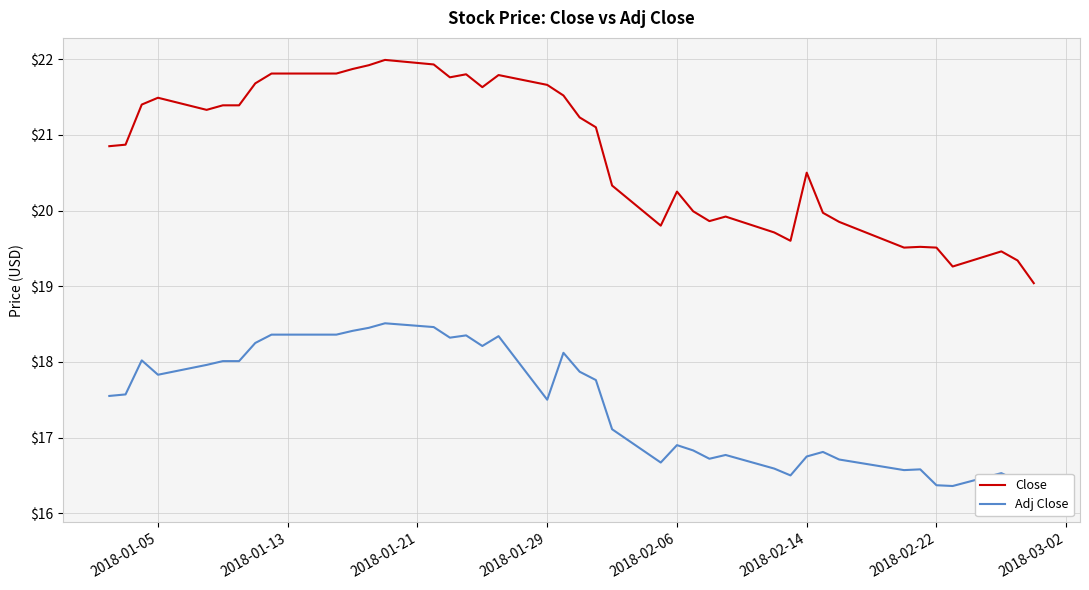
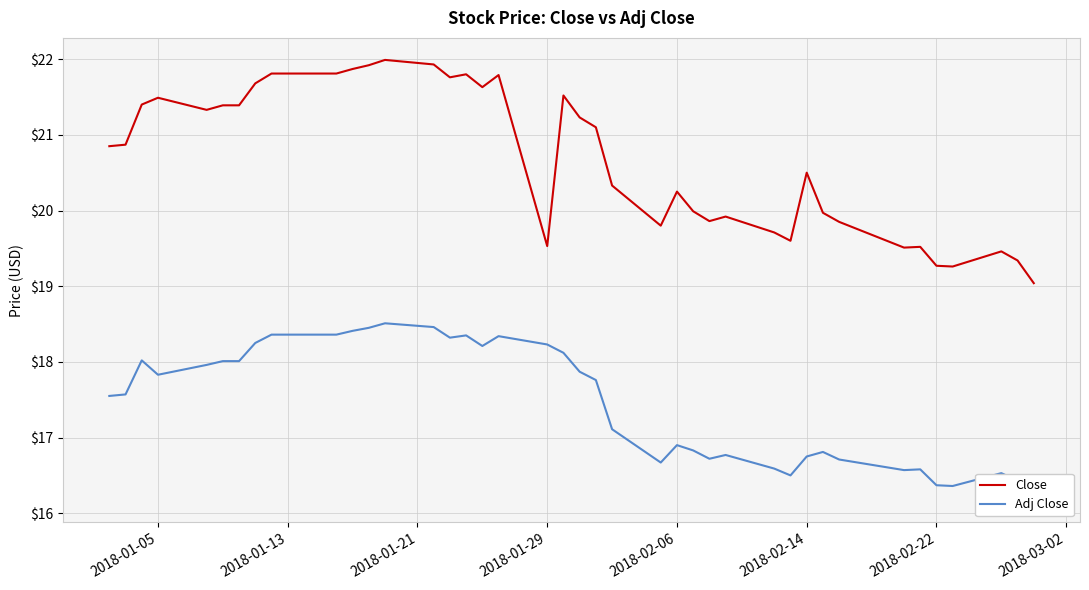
Close, 2018-01-29: $21.7 -> $19.5
Adj Close, 2018-01-29: $17.5 -> $18.2
Close, 2018-02-22: $19.5 -> $19.3
